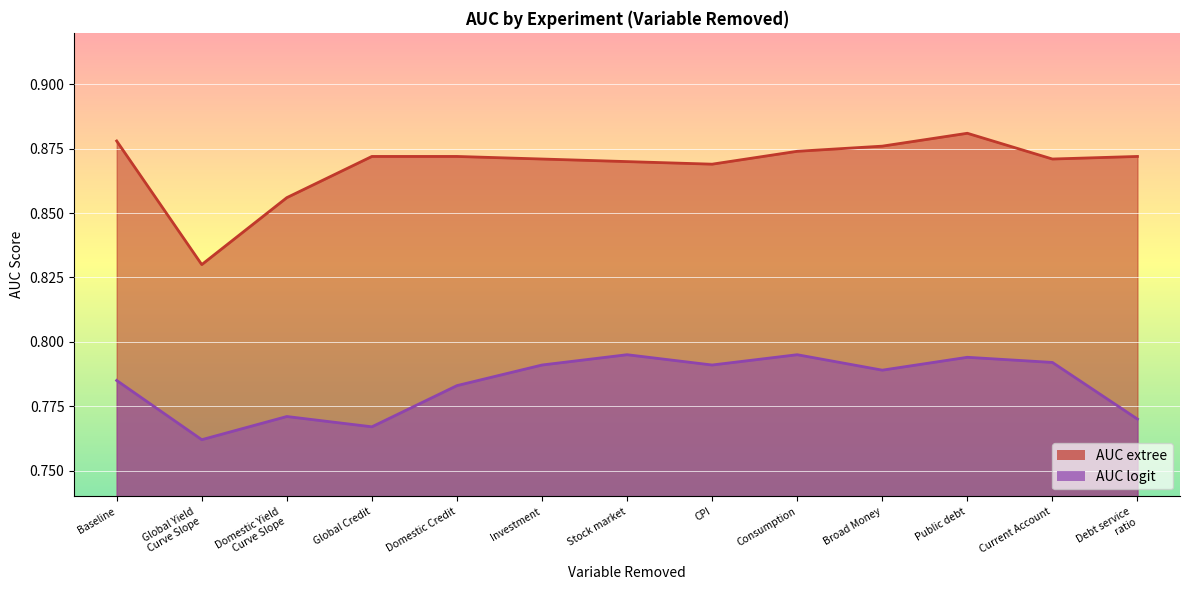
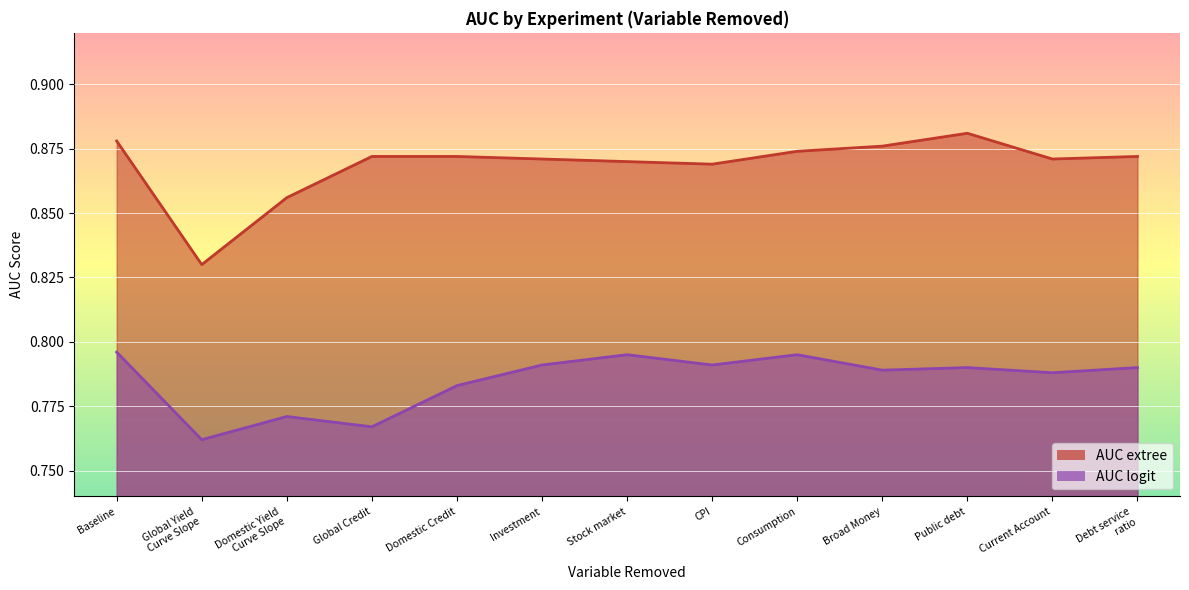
AUC logit, Baseline: 0.785 -> 0.796
AUC logit, Public debt: 0.794 -> 0.790
AUC logit, Current Account: 0.792 -> 0.788
AUC logit, Debt service ratio: 0.77 -> 0.79
